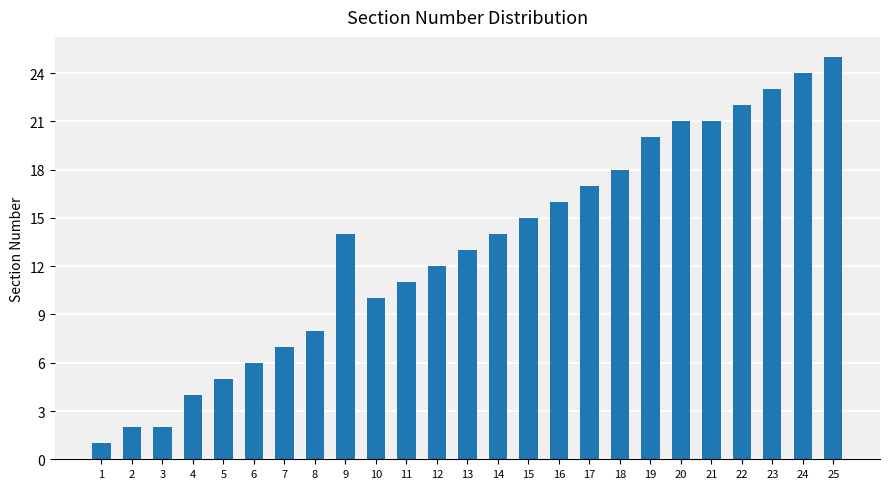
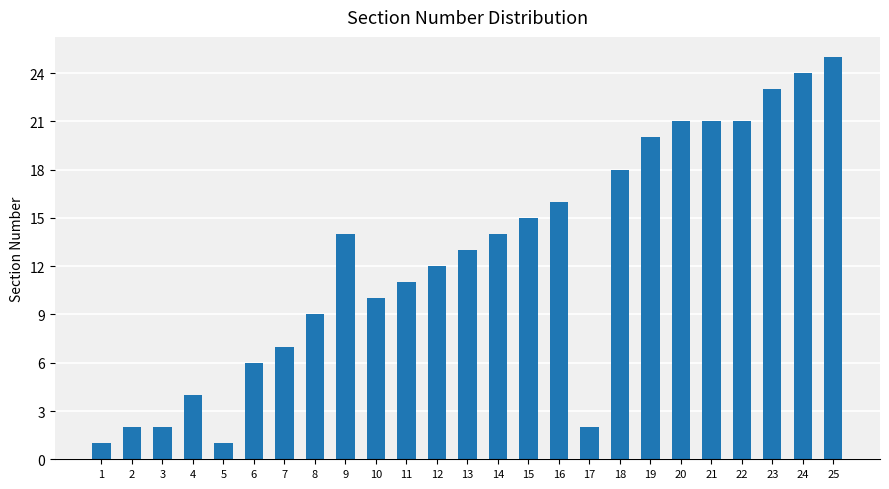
5: 5 -> 1
8: 8 -> 9
17: 17 -> 2
22: 22 -> 21
